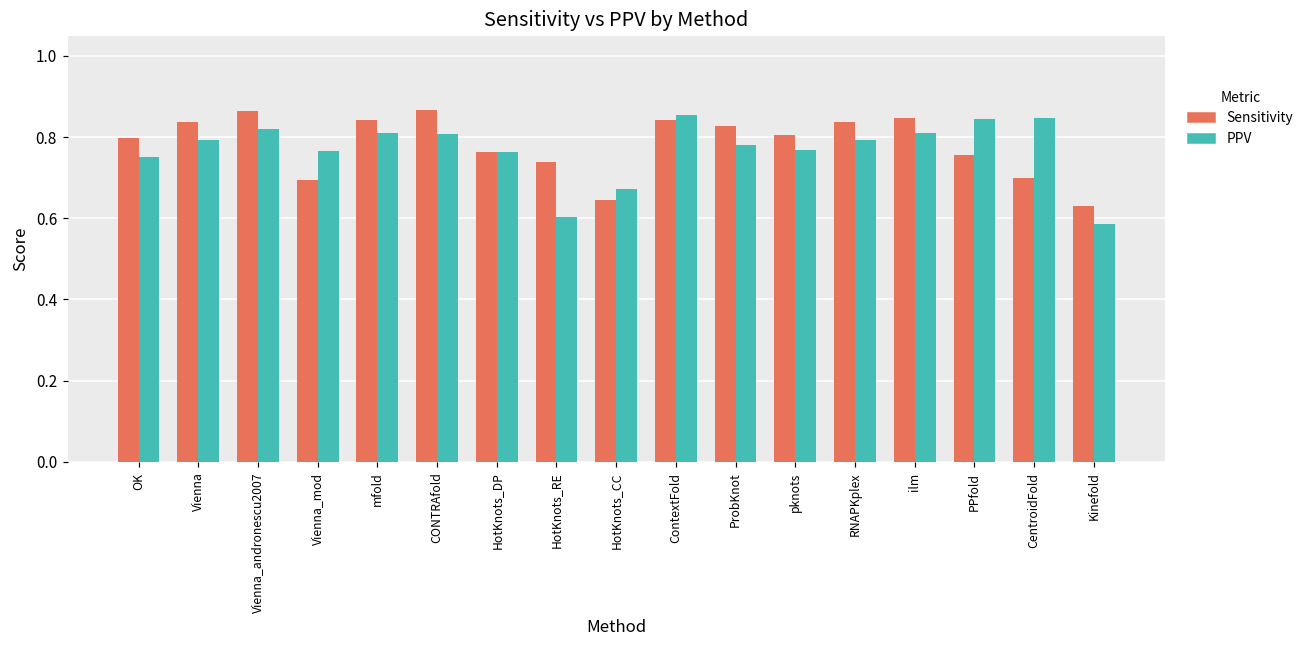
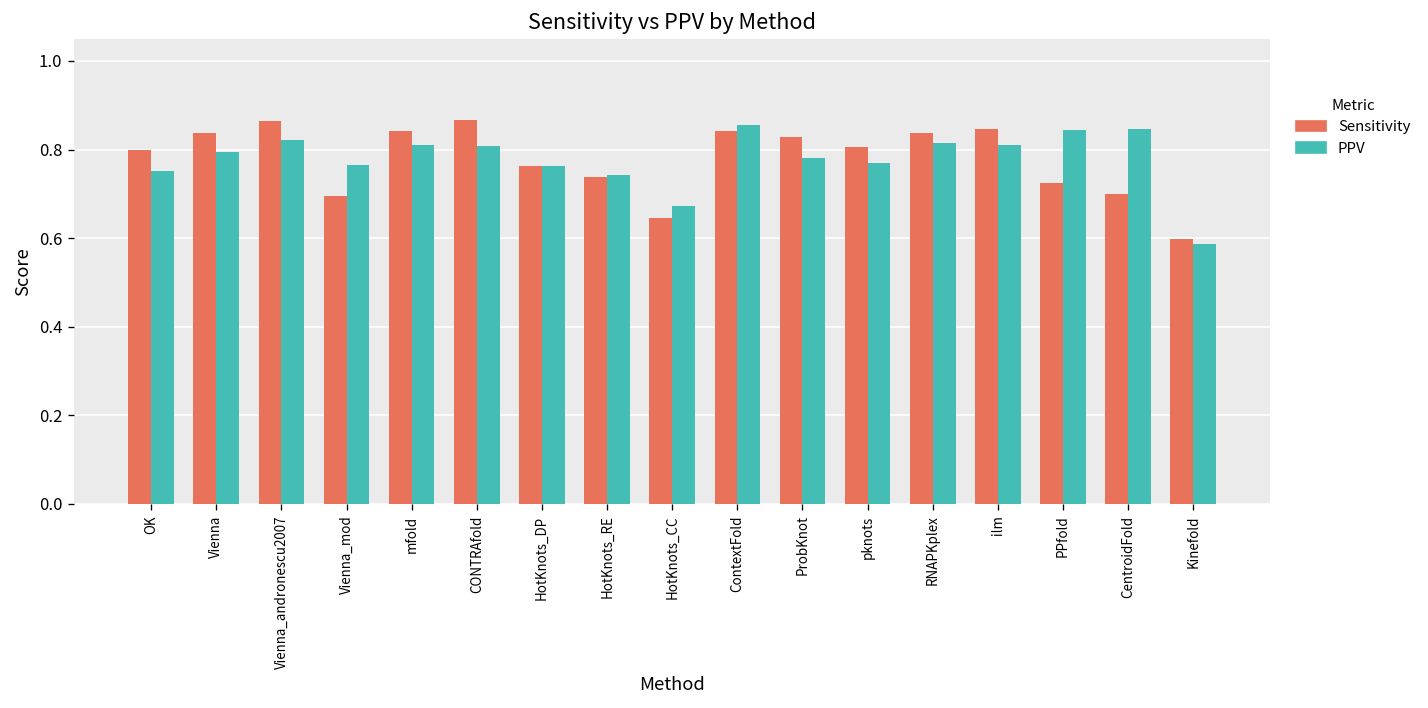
PPV, HotKnots_RE: 0.60 -> 0.74
PPV, RNAPKplex: 0.79 -> 0.82
Sensitivity, PPfold: 0.76 -> 0.73
Sensitivity, Kinefold: 0.63 -> 0.60
